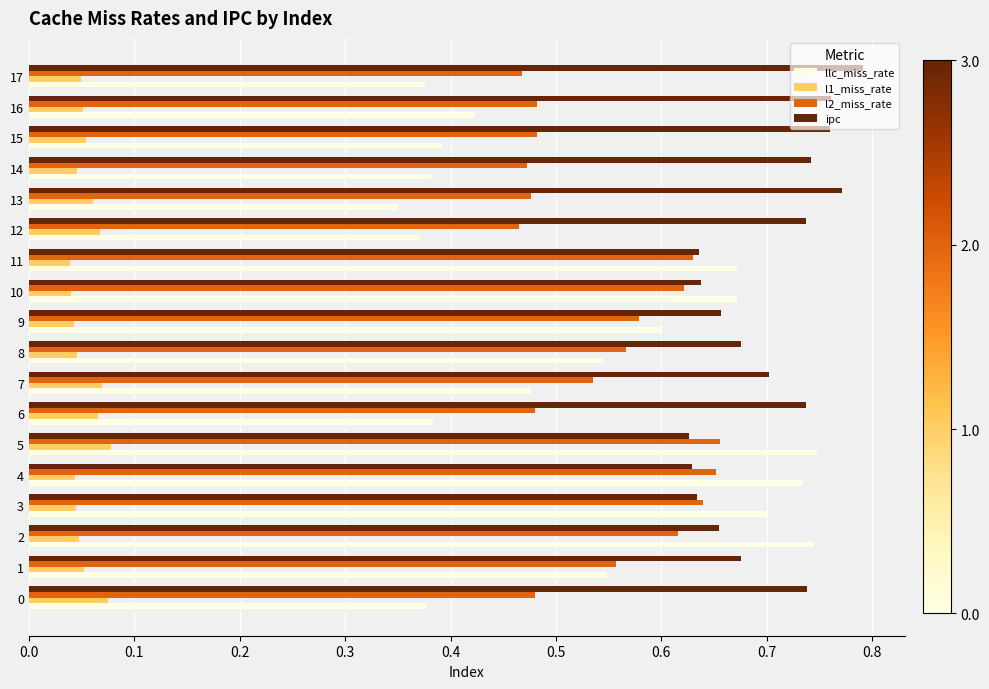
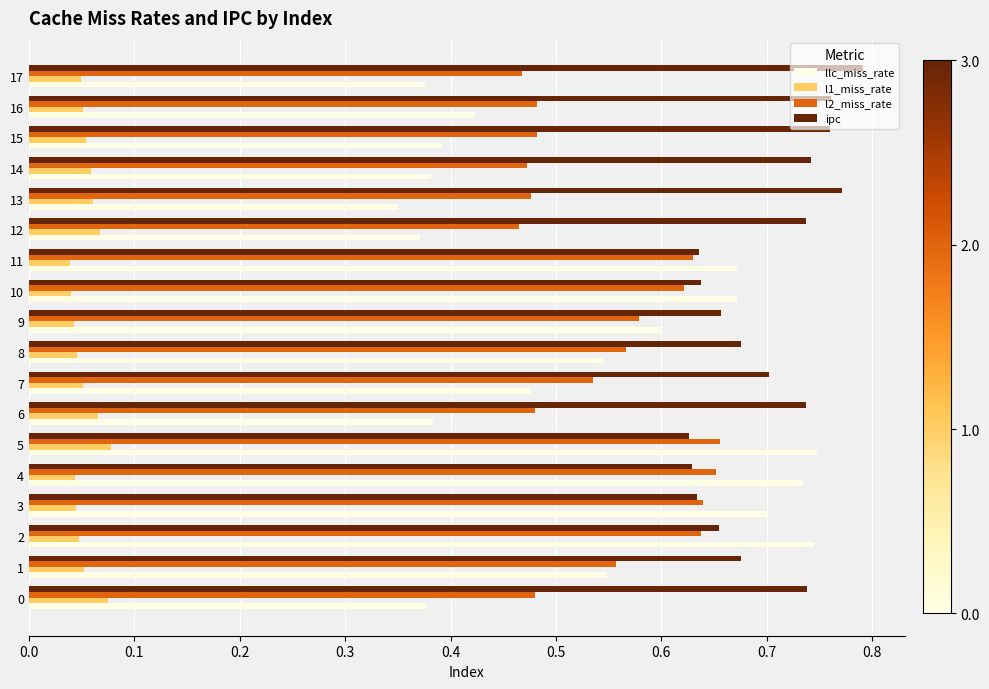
l1_miss_rate, 14: 0.046 -> 0.059
l1_miss_rate, 7: 0.069 -> 0.051
l2_miss_rate, 2: 0.616 -> 0.638
